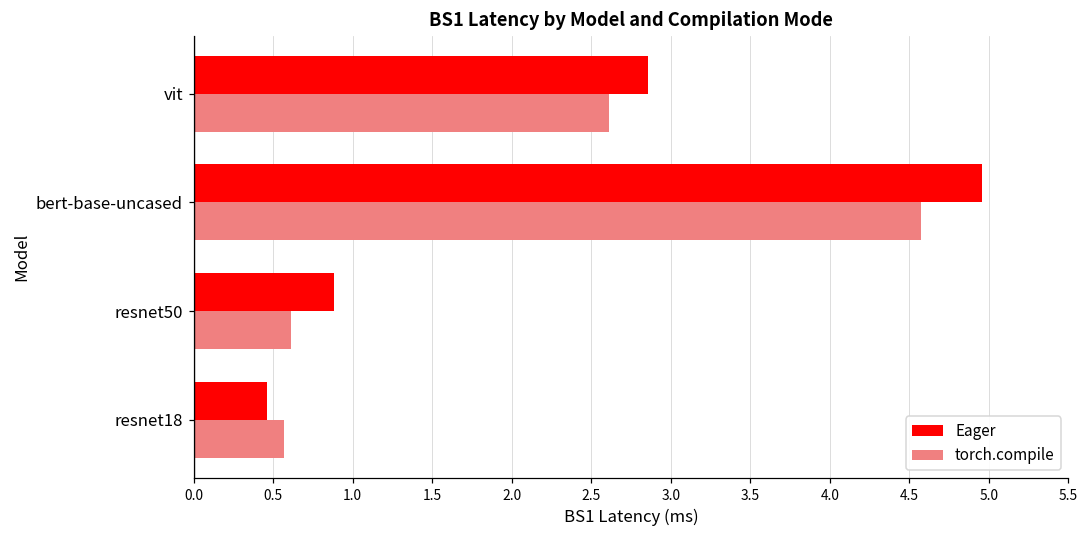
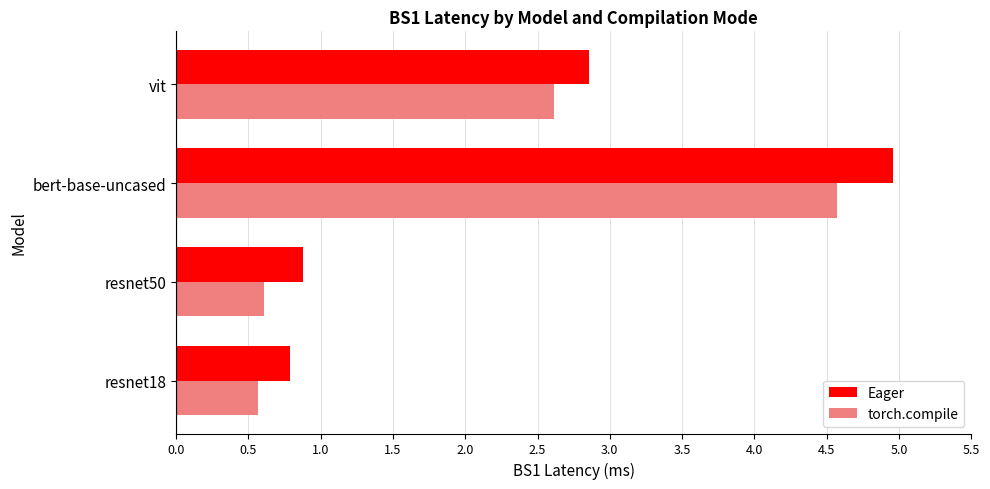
Eager, resnet18: 0.46 -> 0.79
